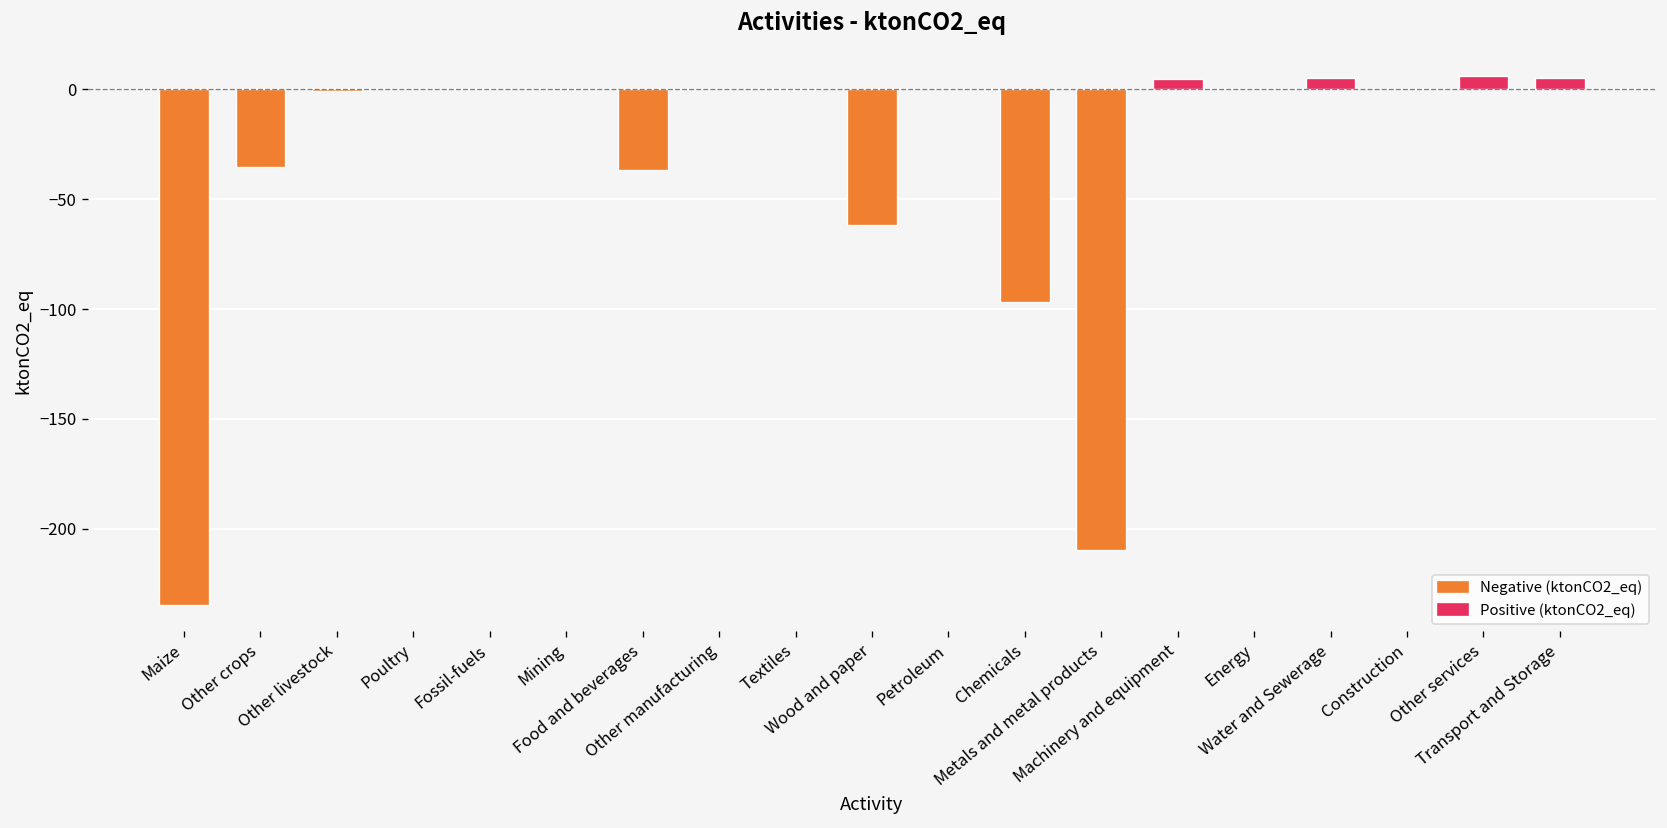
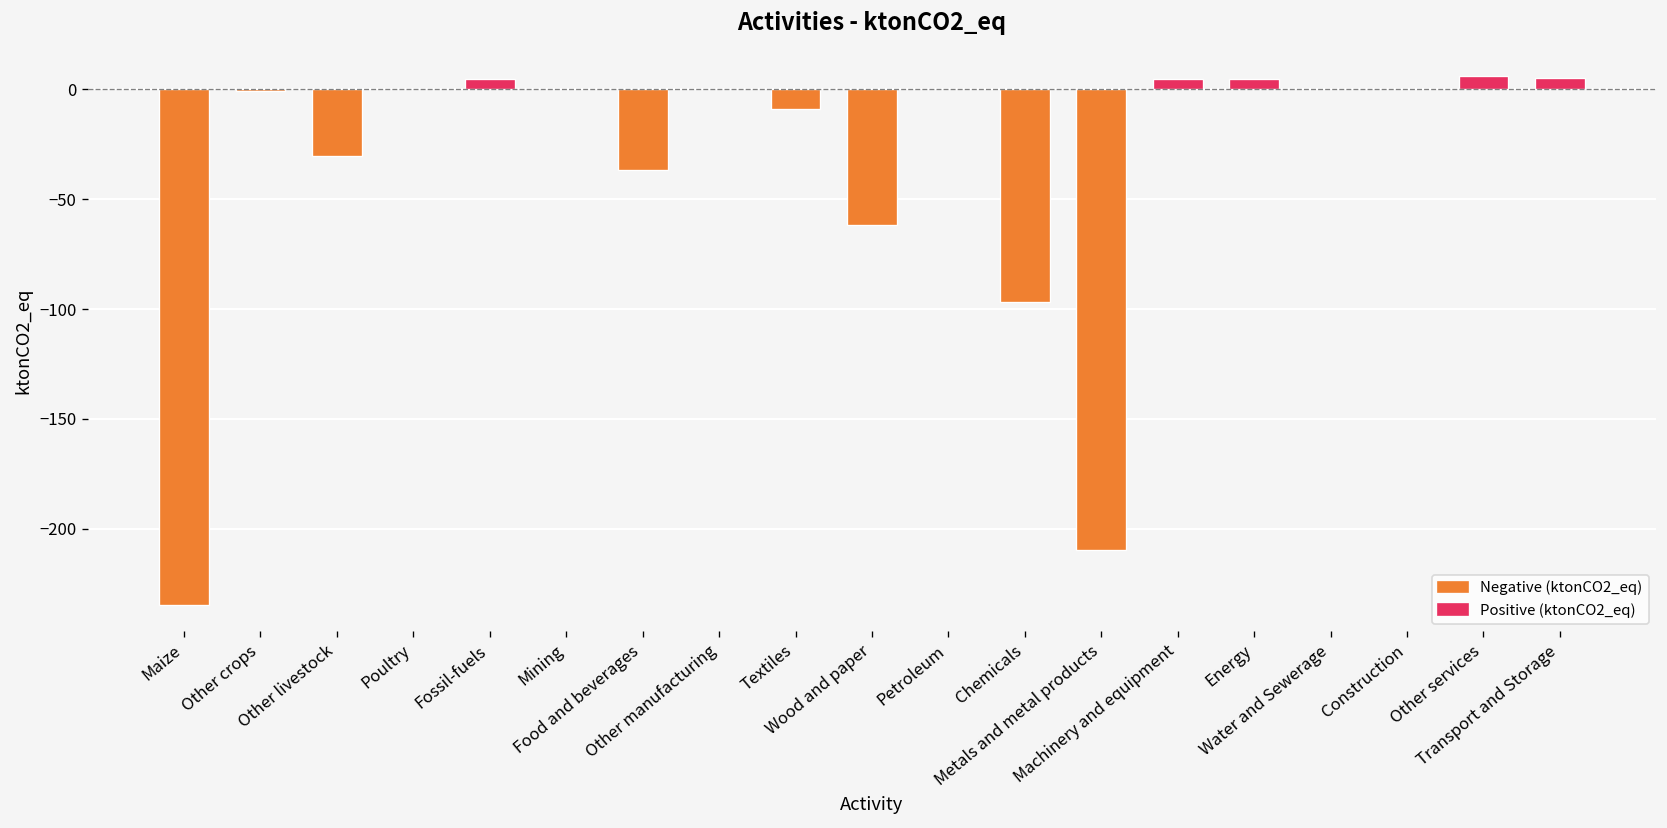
Other crops: -36 -> -1
Other livestock: -1 -> -30
Fossil-fuels: 0 -> 5
Textiles: 0 -> -9
Energy: 0 -> 5
Water and Sewerage: 5 -> 0
